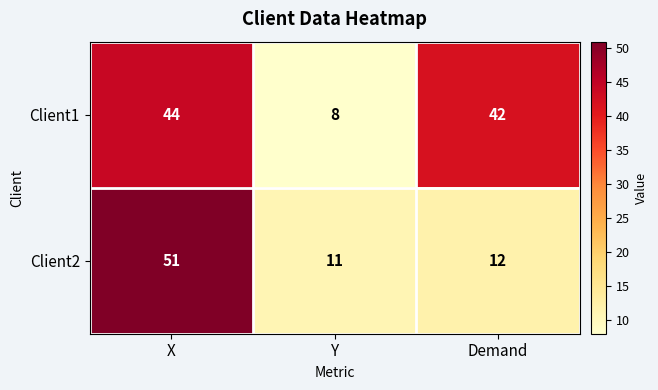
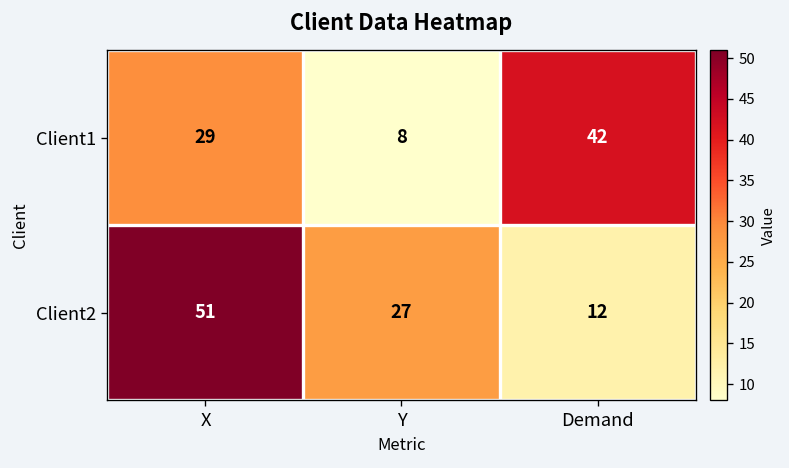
Client1, X: 44 -> 29
Client2, Y: 11 -> 27
